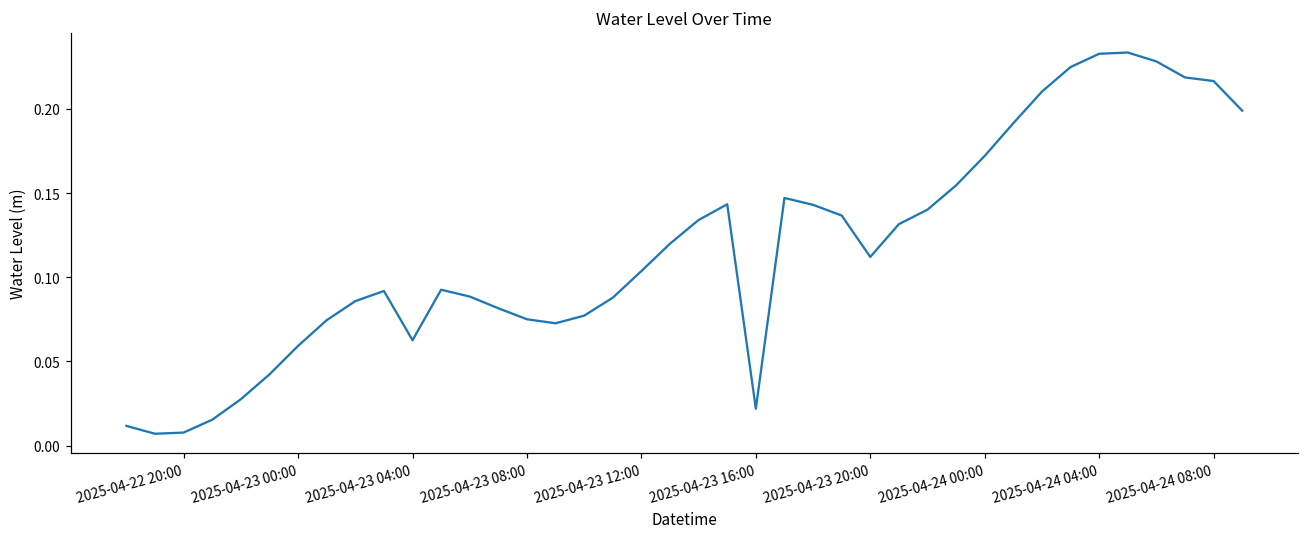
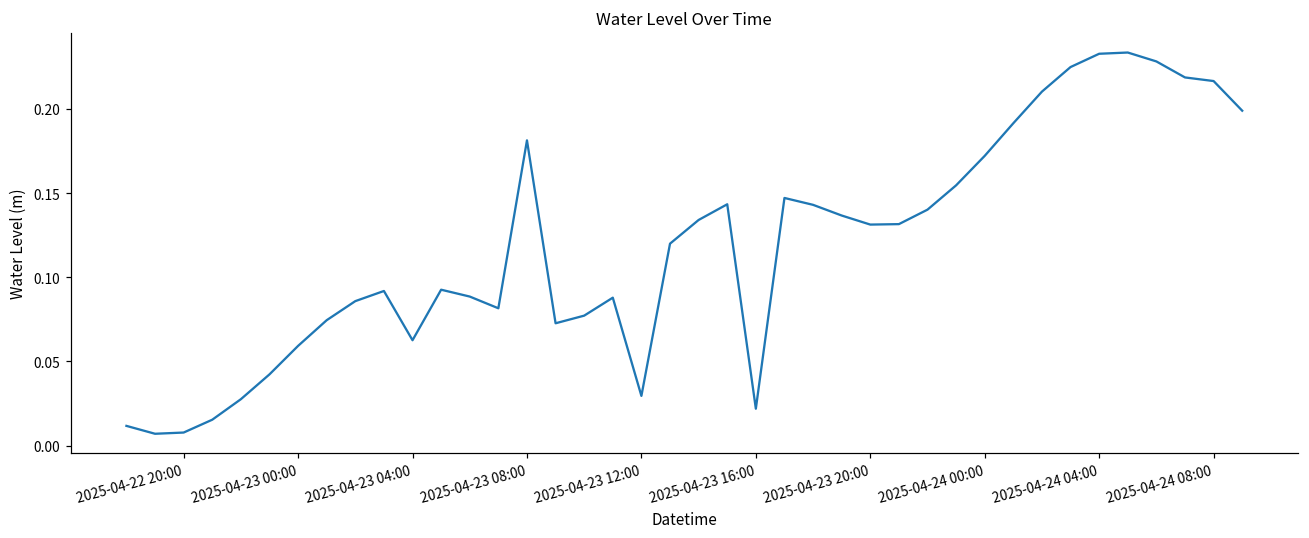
2025-04-23 08:00: 0.075 -> 0.181
2025-04-23 12:00: 0.104 -> 0.030
2025-04-23 20:00: 0.112 -> 0.131
